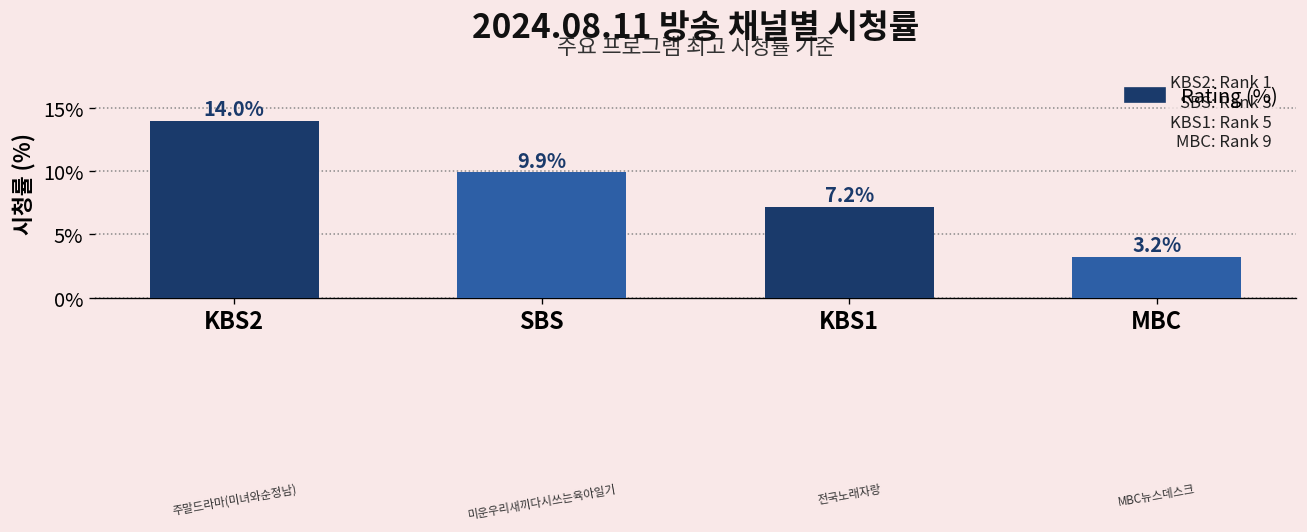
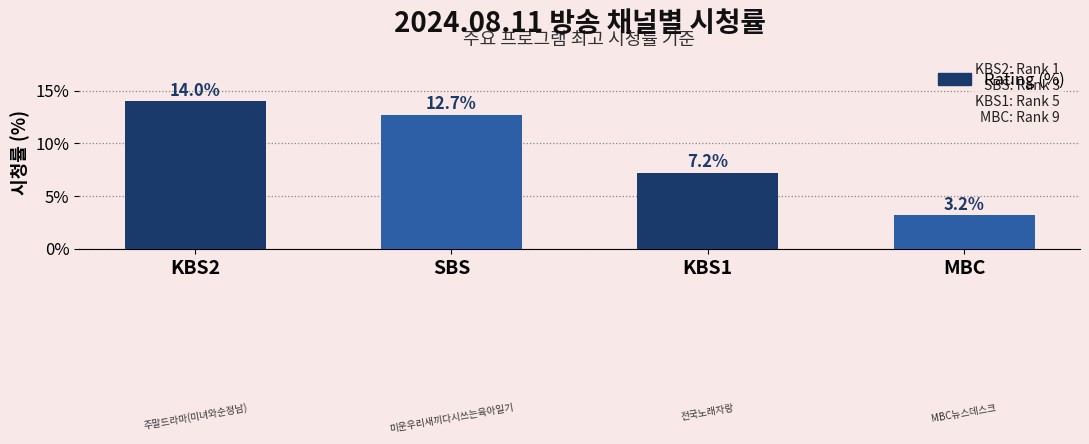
SBS: 9.9% -> 12.7%
